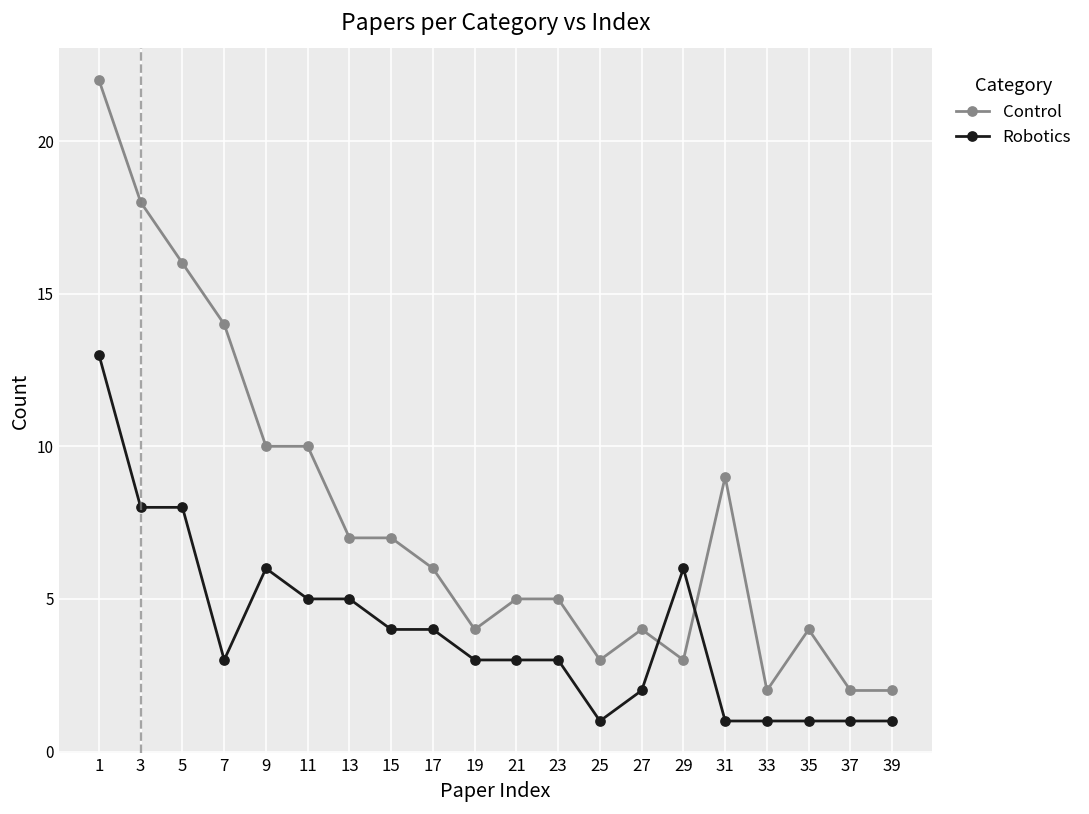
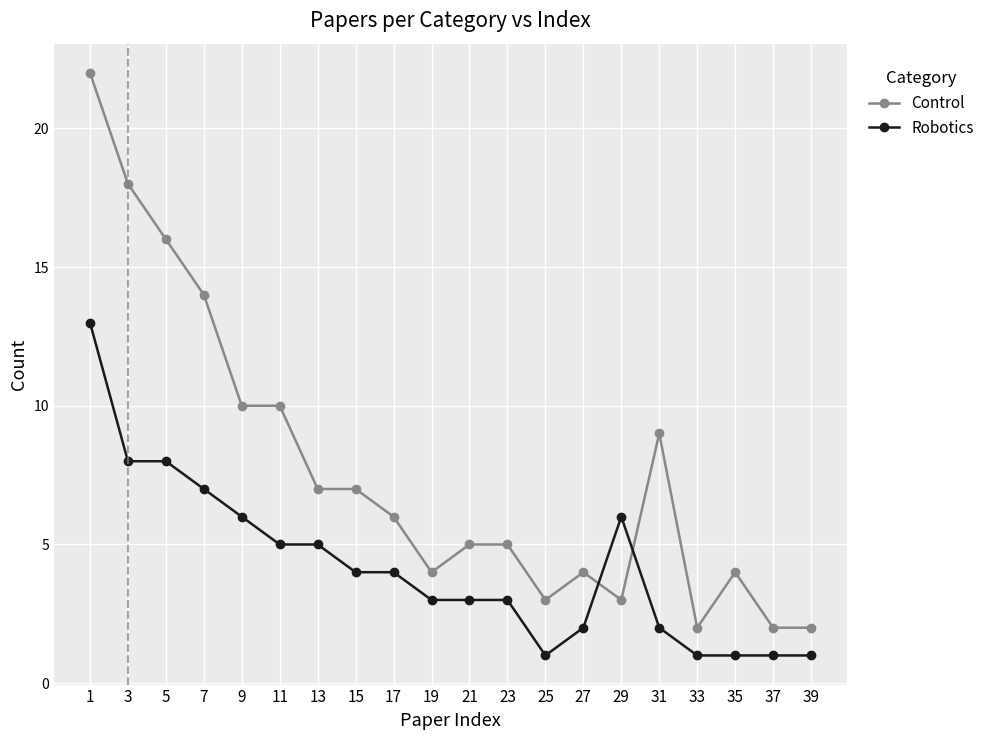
Robotics, 7: 3 -> 7
Robotics, 31: 1 -> 2
